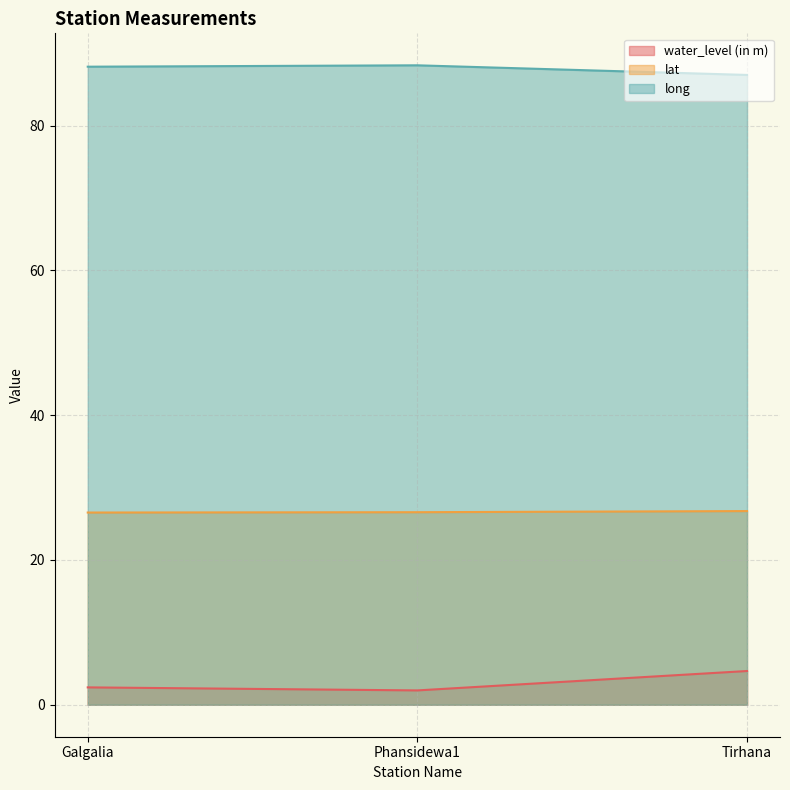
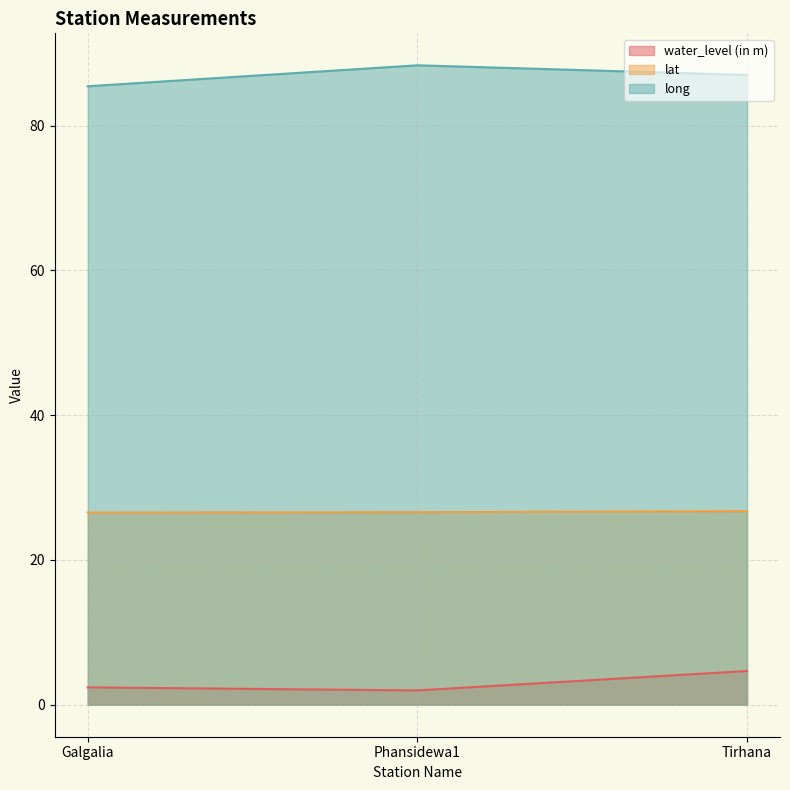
long, Galgalia: 88 -> 85
